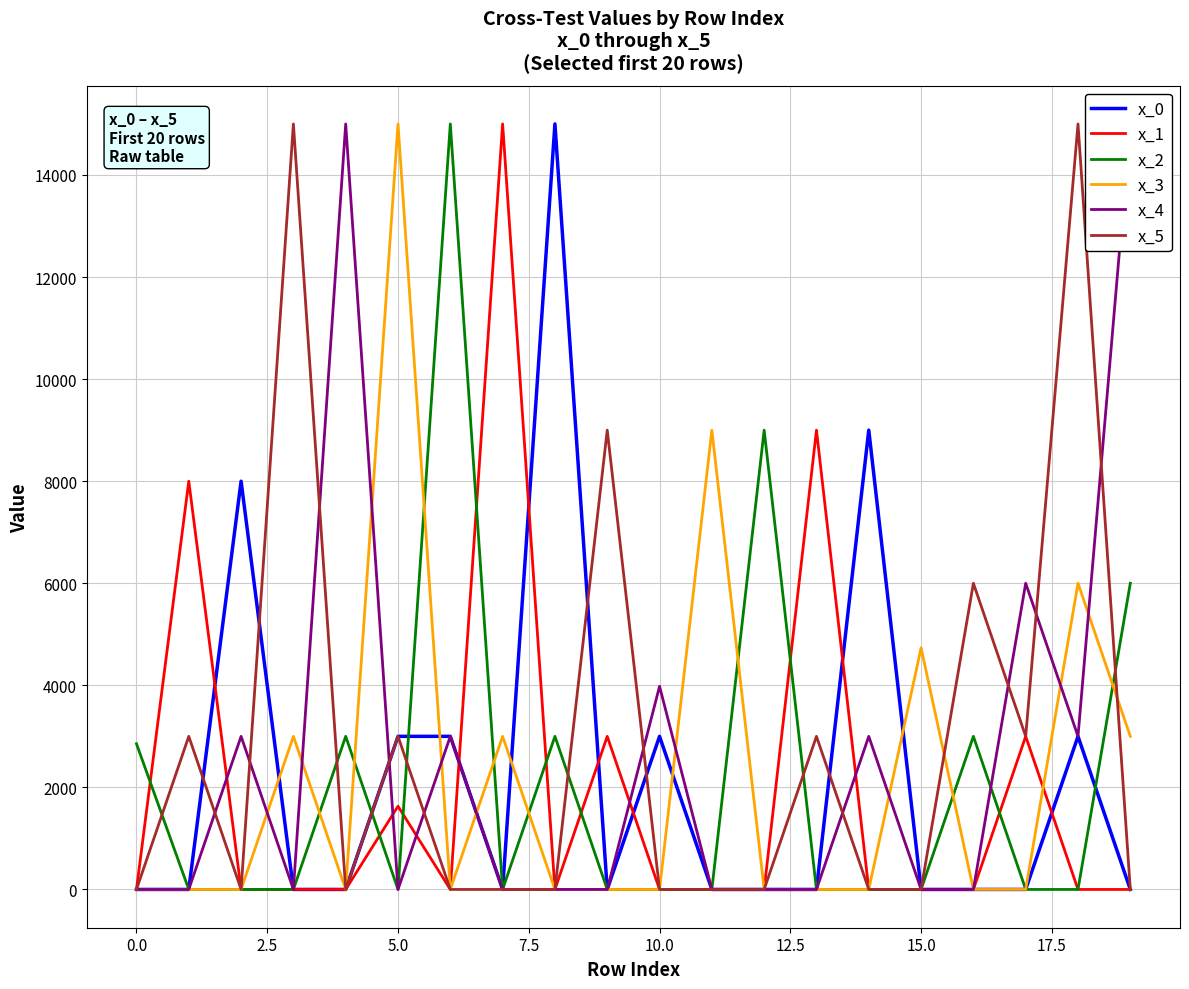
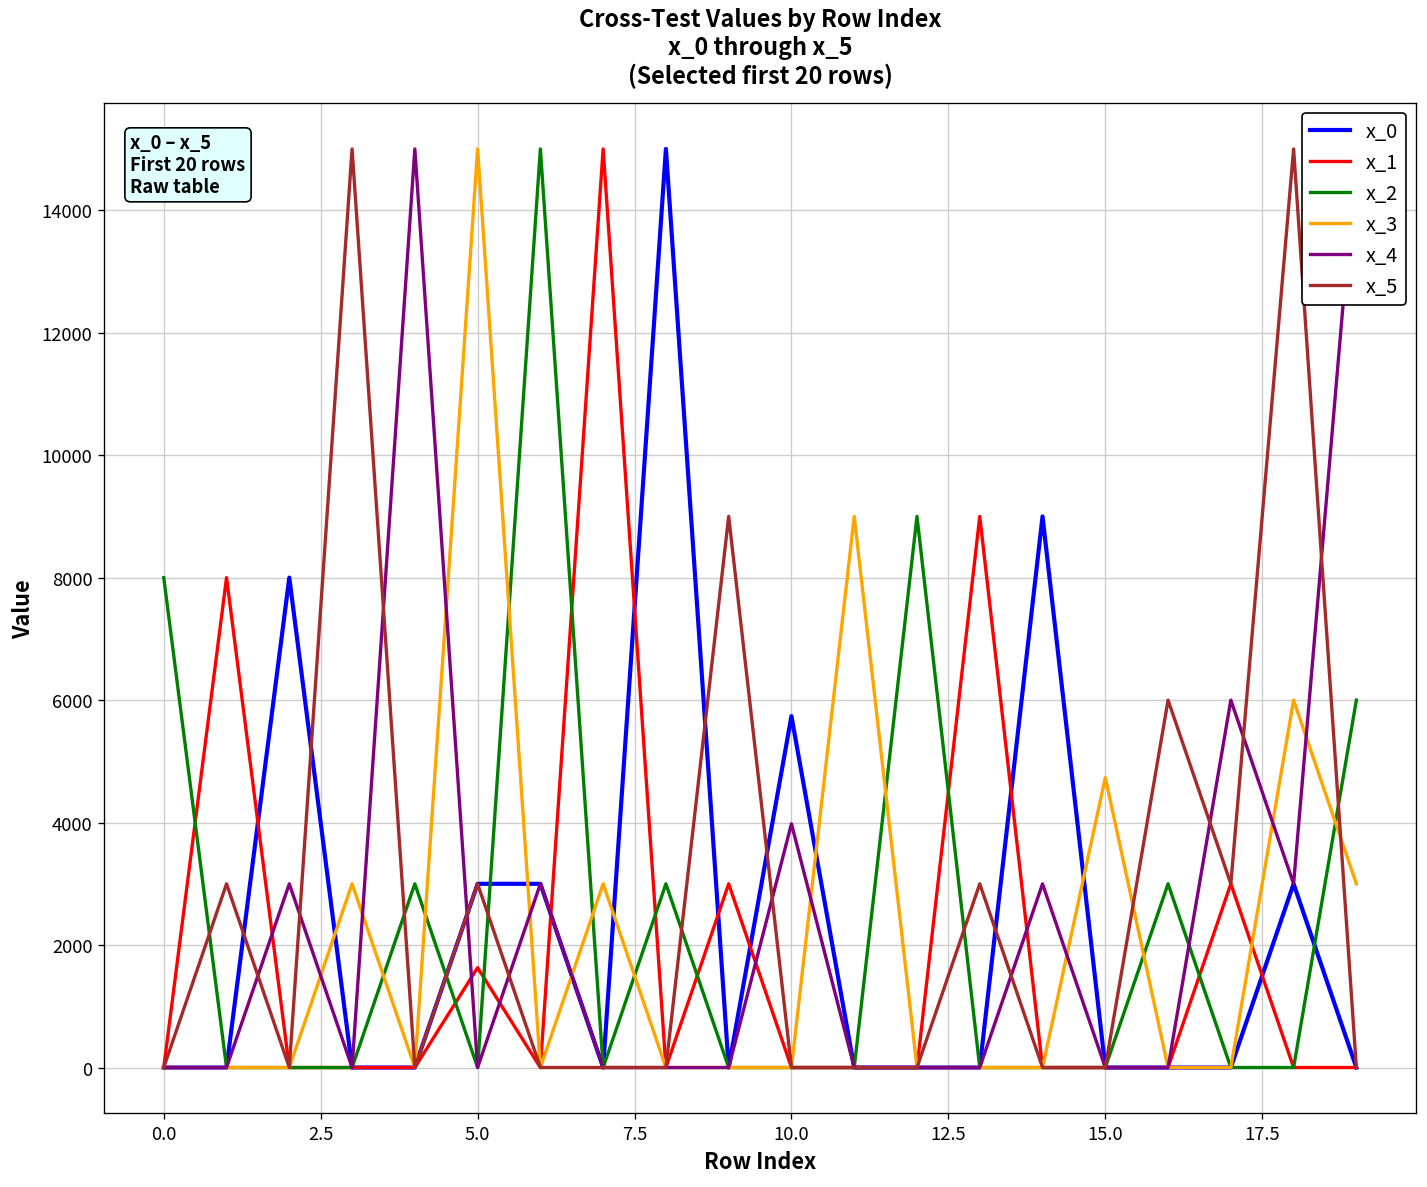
x_2, 0.0: 2900 -> 8000
x_0, 10.0: 3000 -> 5700
